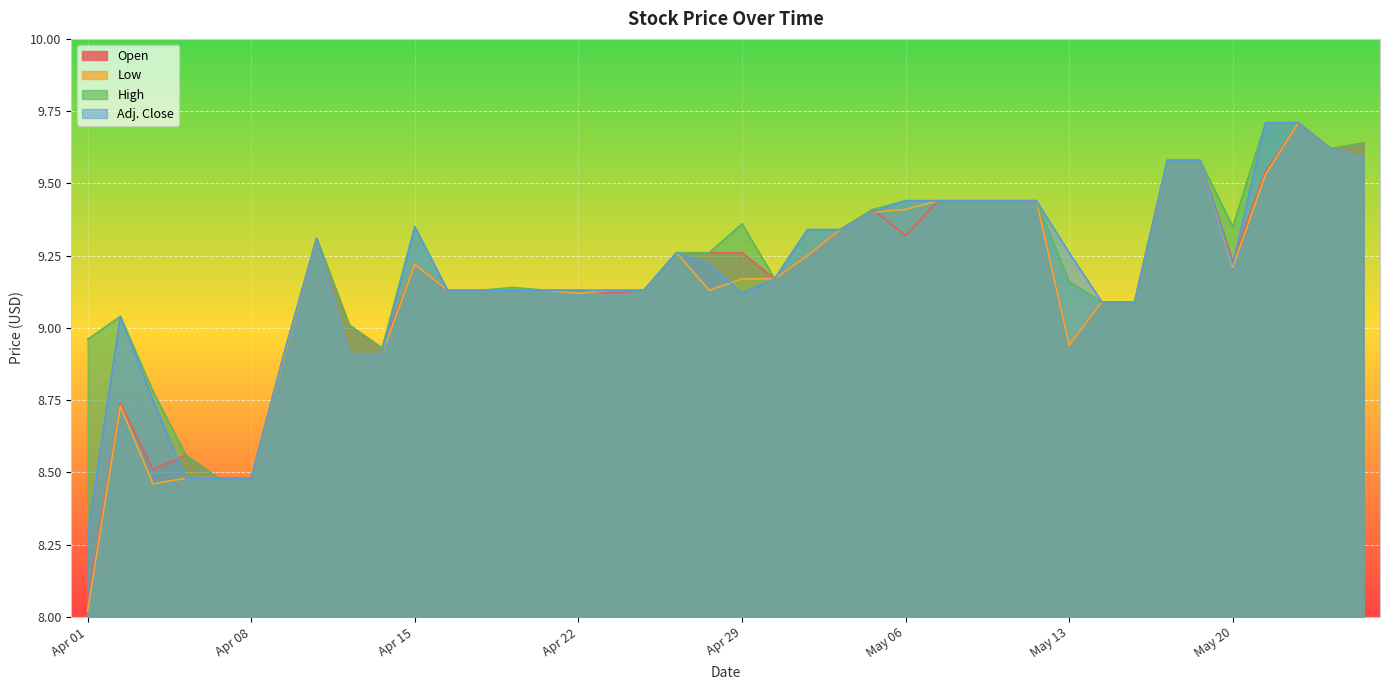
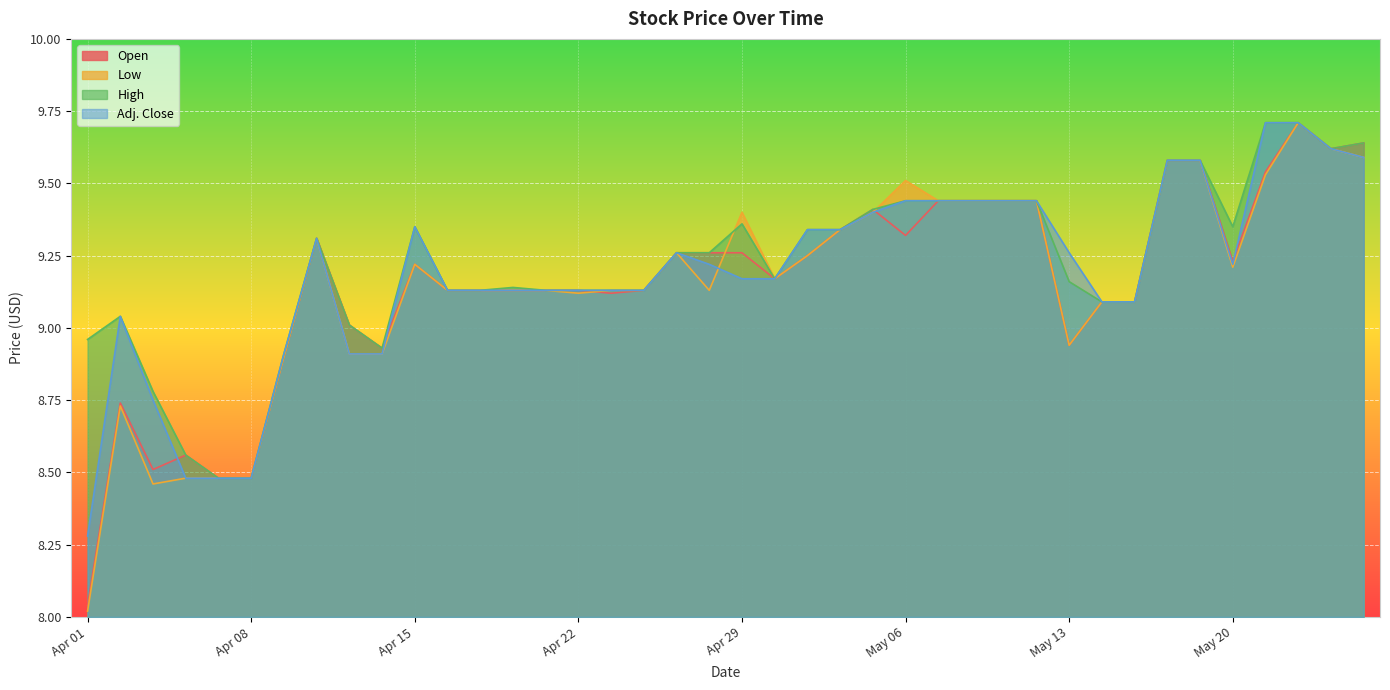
Low, Apr 29: 9.17 -> 9.40
Adj. Close, Apr 29: 9.12 -> 9.17
Low, May 06: 9.41 -> 9.51
